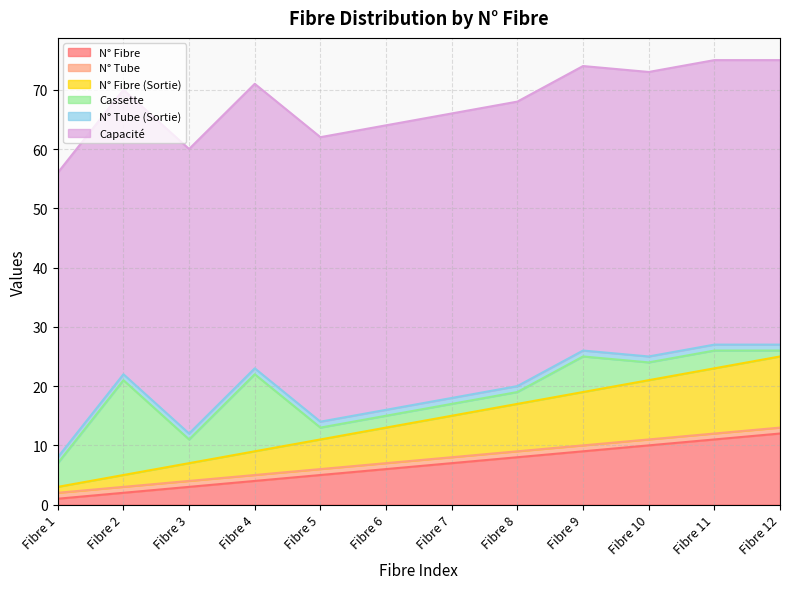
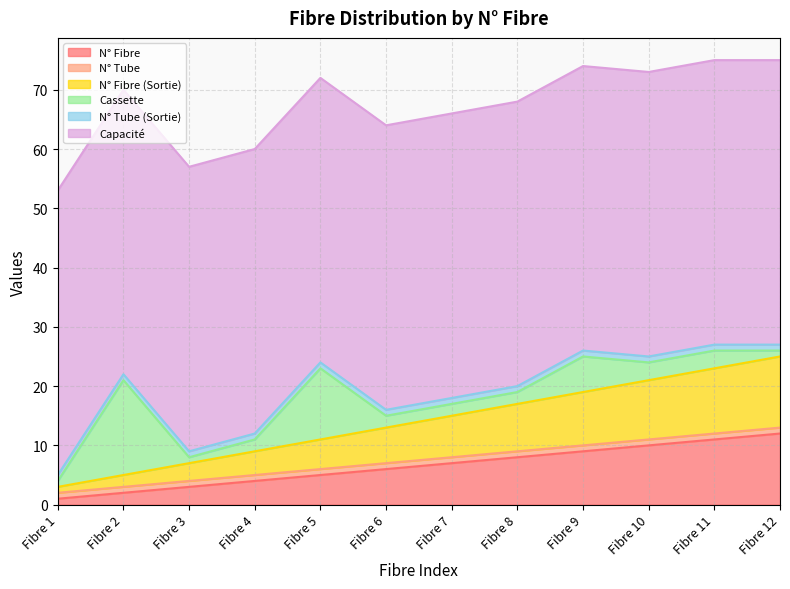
Cassette, Fibre 1: 4 -> 1
Cassette, Fibre 3: 4 -> 1
Cassette, Fibre 4: 13 -> 2
Cassette, Fibre 5: 2 -> 12
